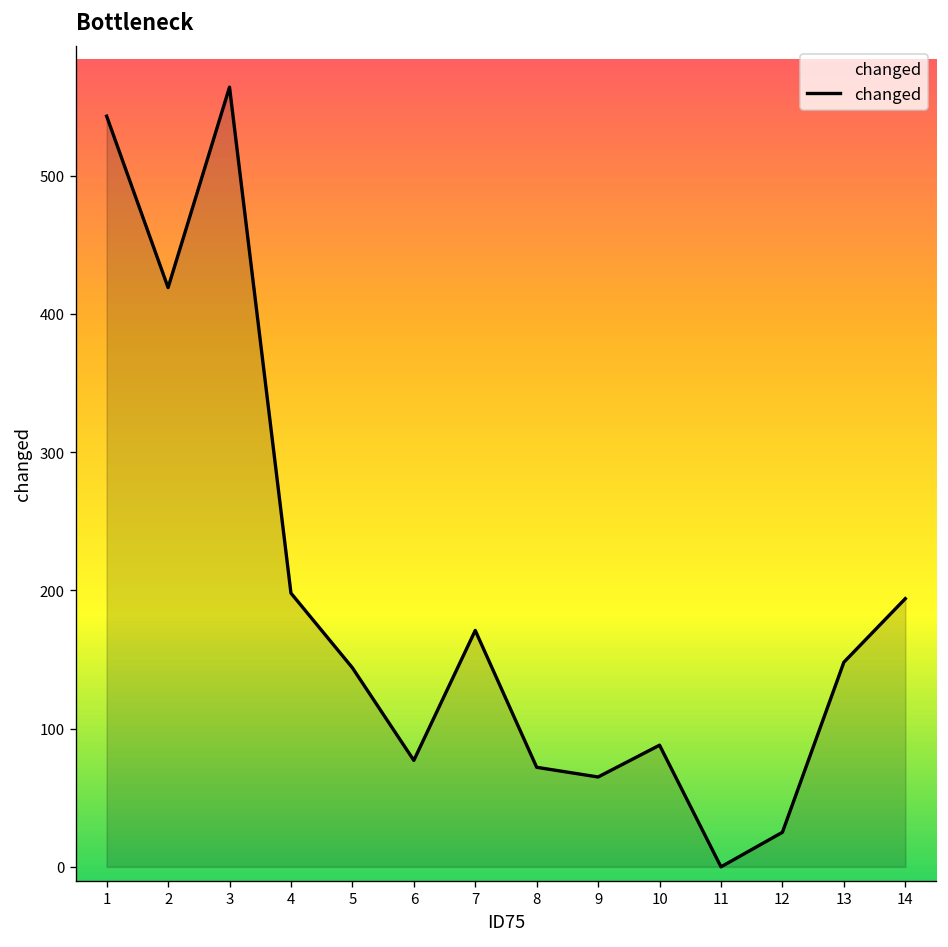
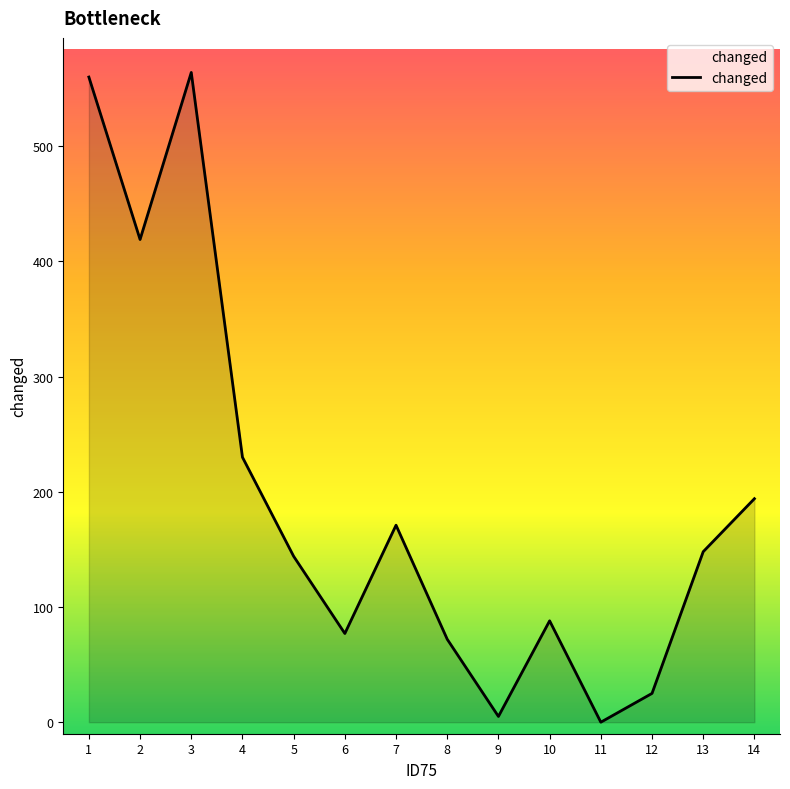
1: 543 -> 560
4: 198 -> 230
9: 65 -> 5
